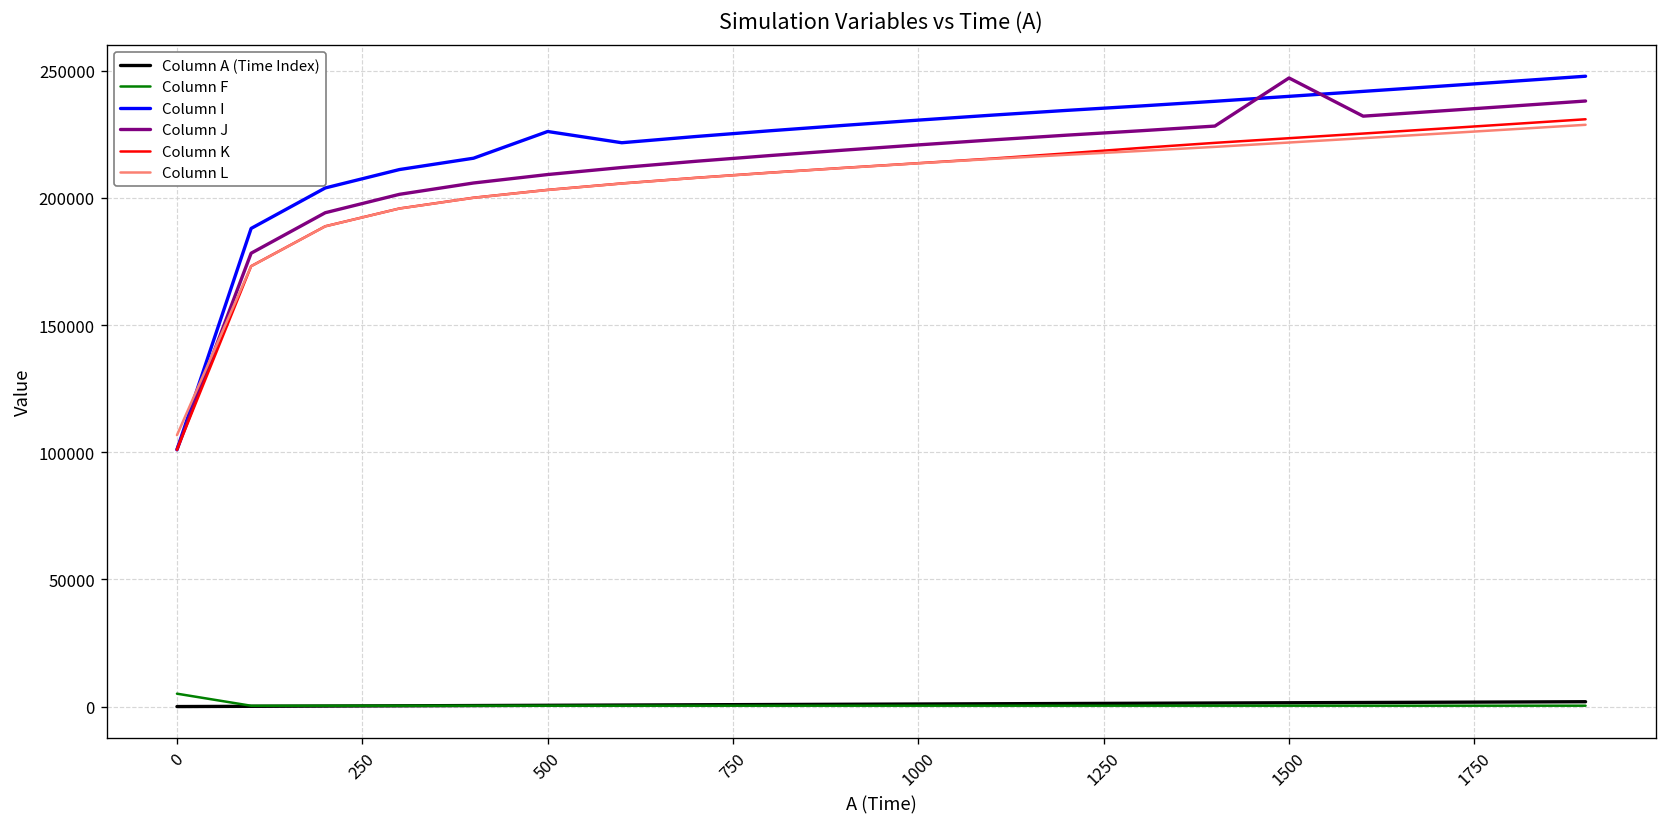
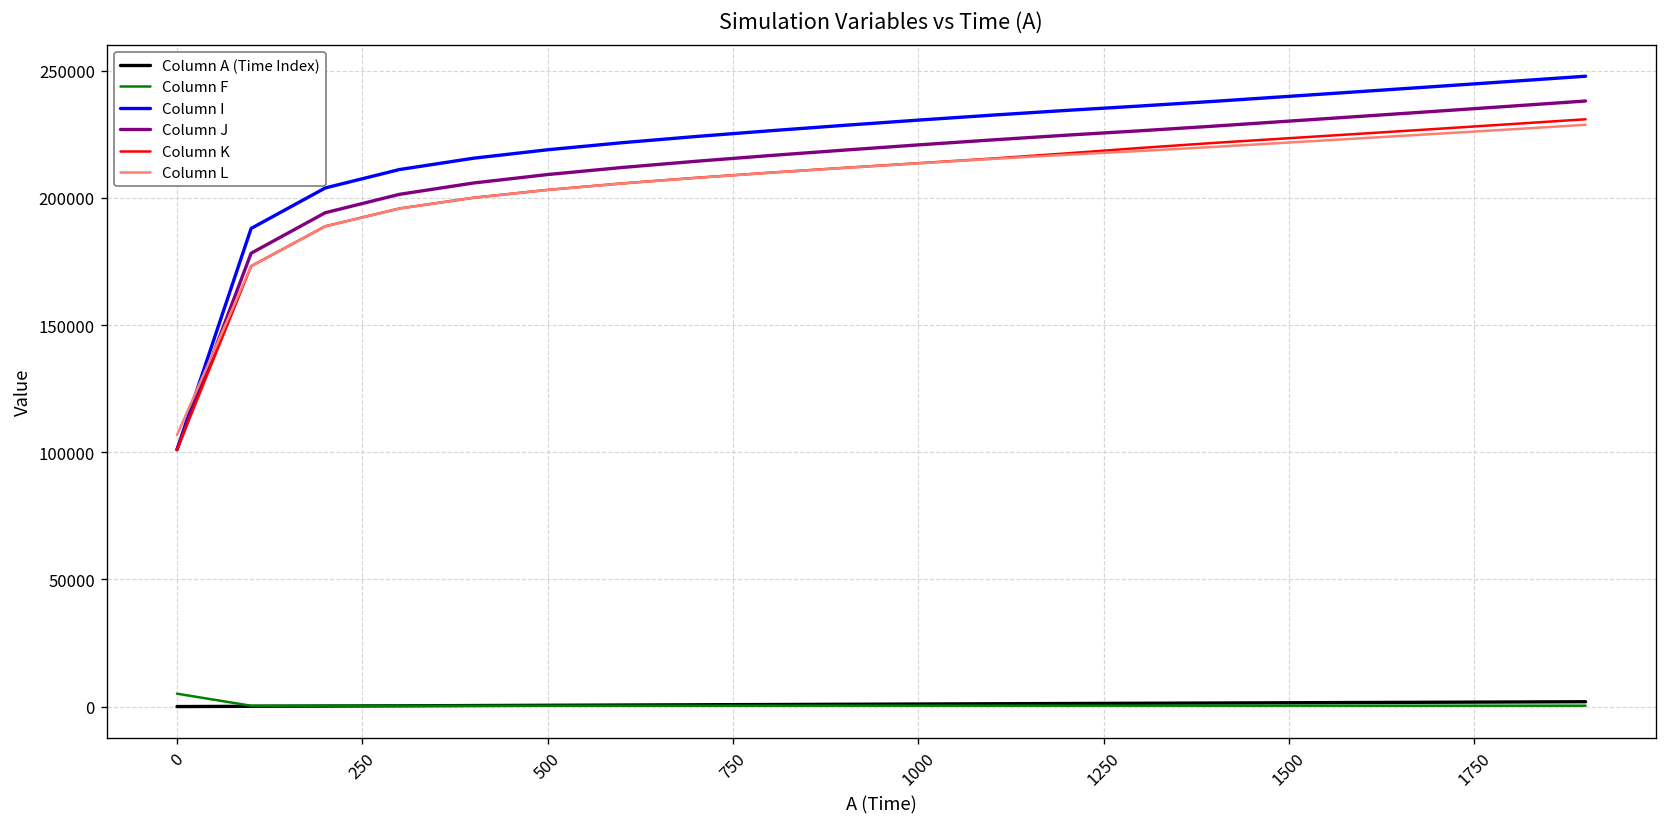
Column I, 500: 226000 -> 219000
Column J, 1500: 247000 -> 230000
